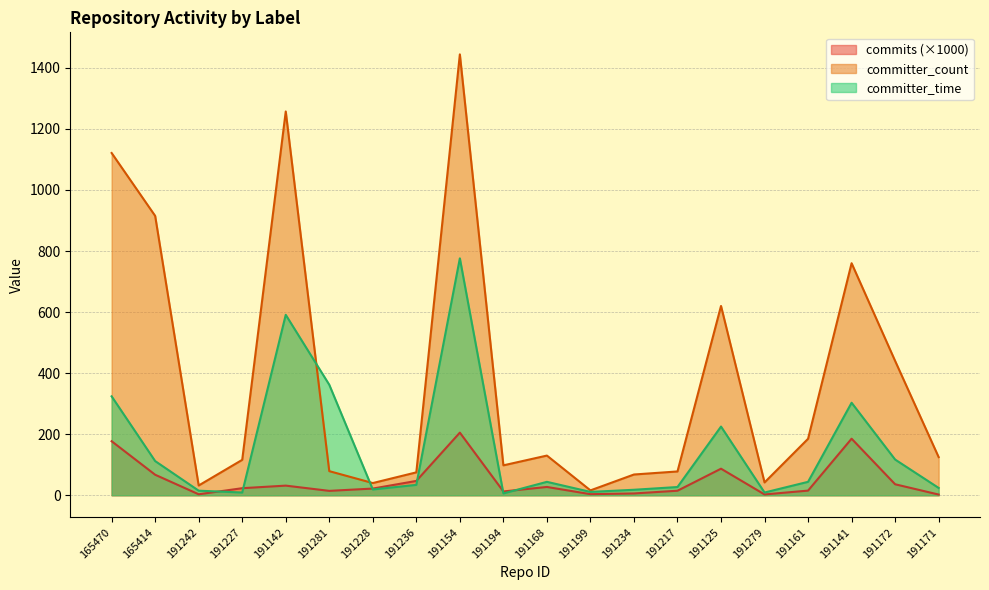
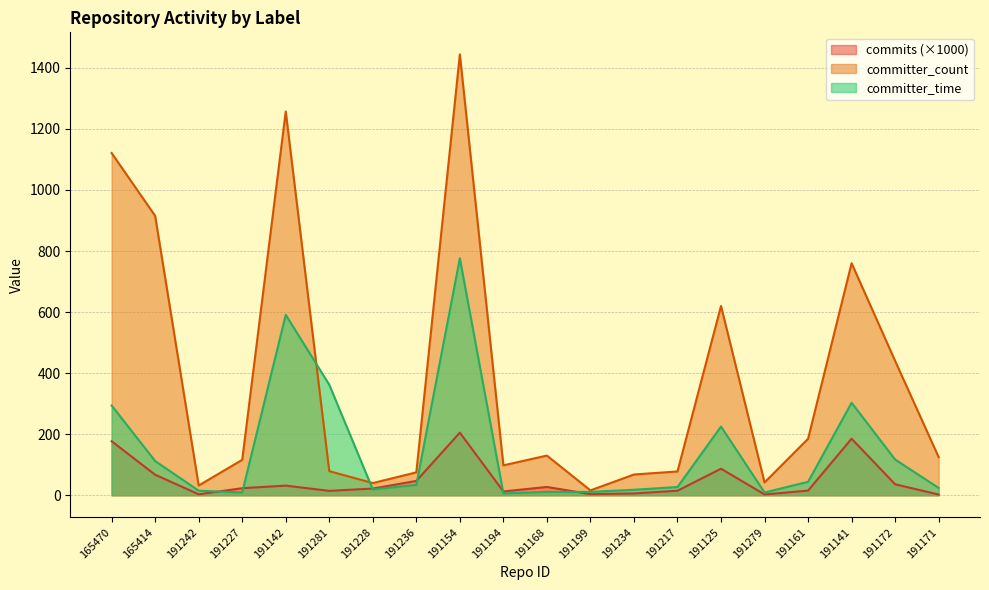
committer_time, 165470: 320 -> 290
committer_time, 191168: 40 -> 10
